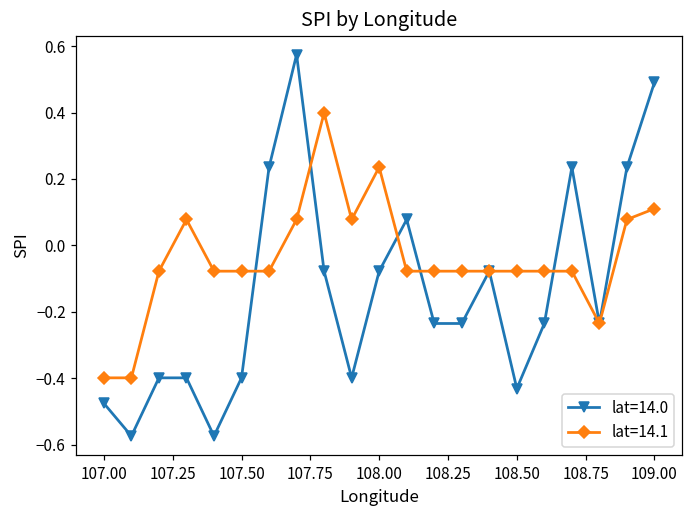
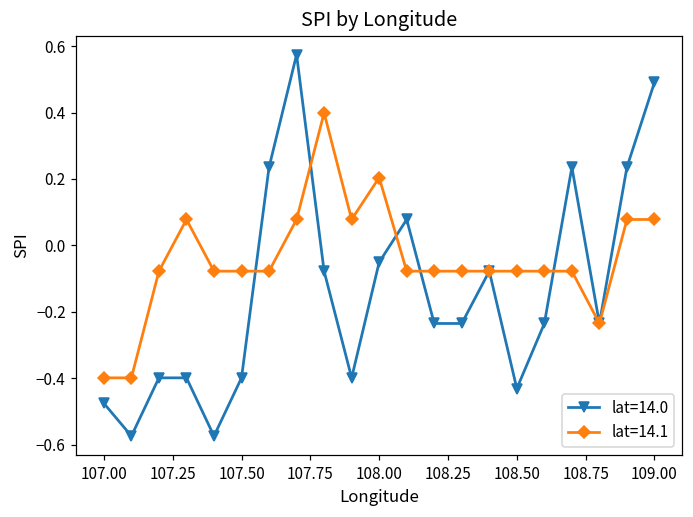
lat=14.0, 108.00: -0.08 -> -0.05
lat=14.1, 108.00: 0.24 -> 0.20
lat=14.1, 109.00: 0.11 -> 0.08
